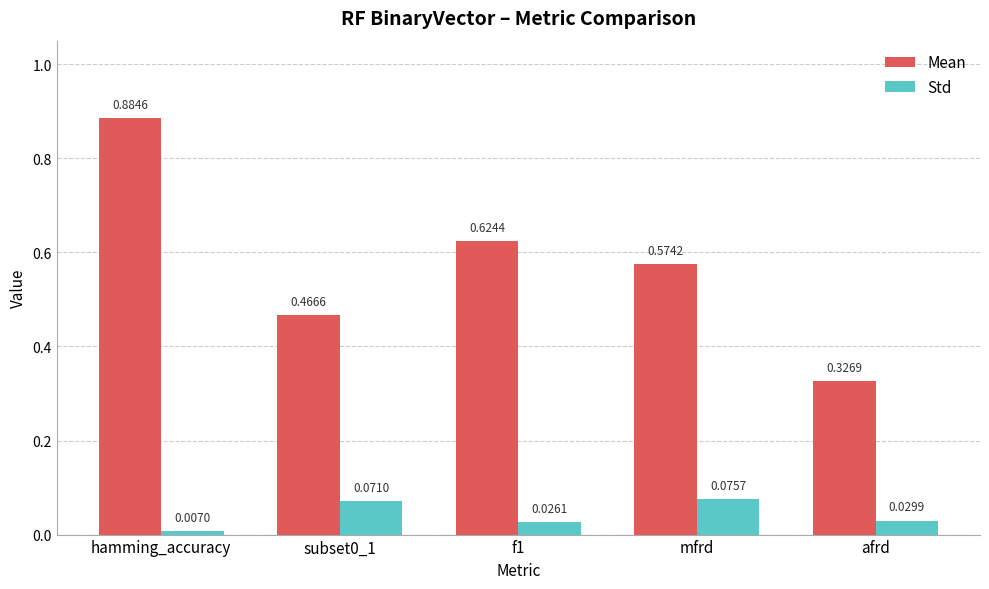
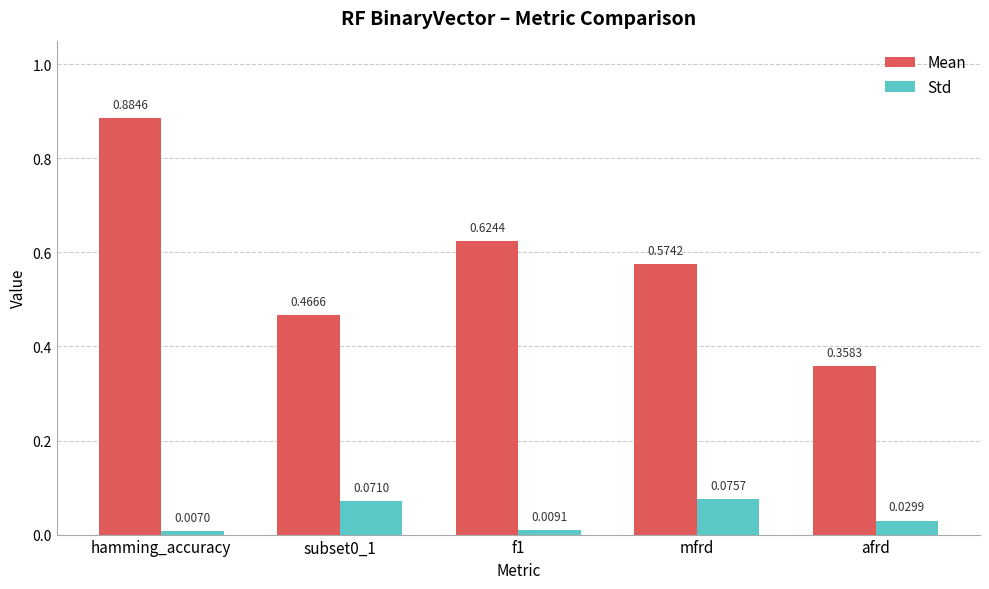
Std, f1: 0.0261 -> 0.0091
Mean, afrd: 0.3269 -> 0.3583
